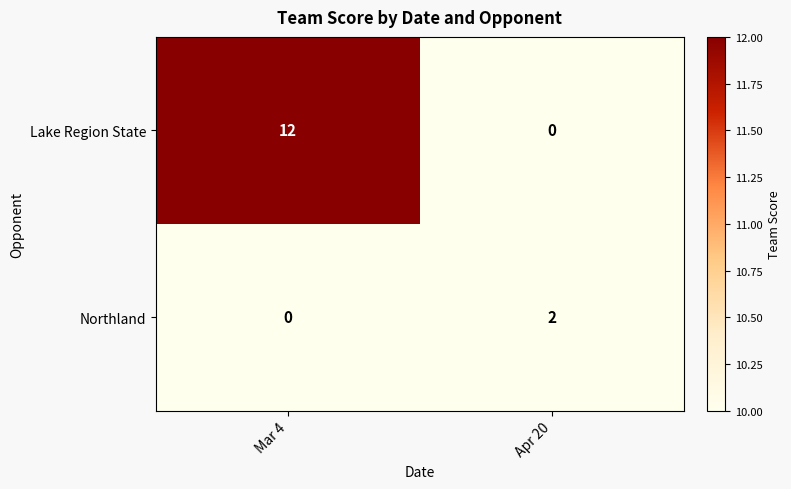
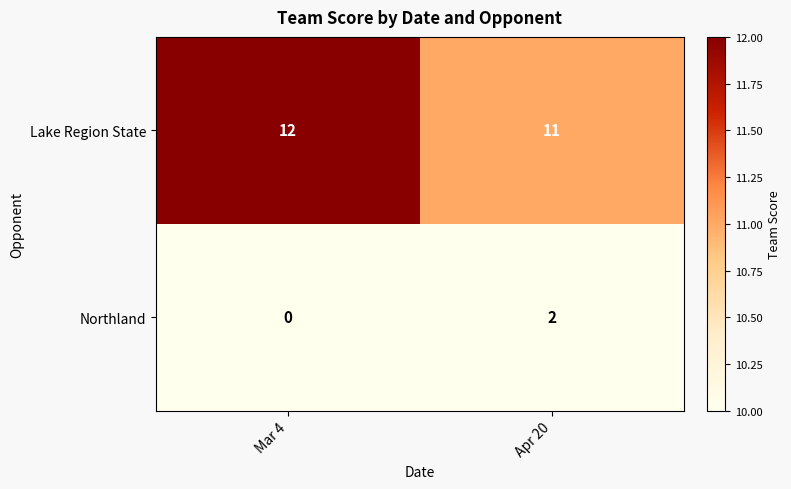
Lake Region State, Apr 20: 0 -> 11
